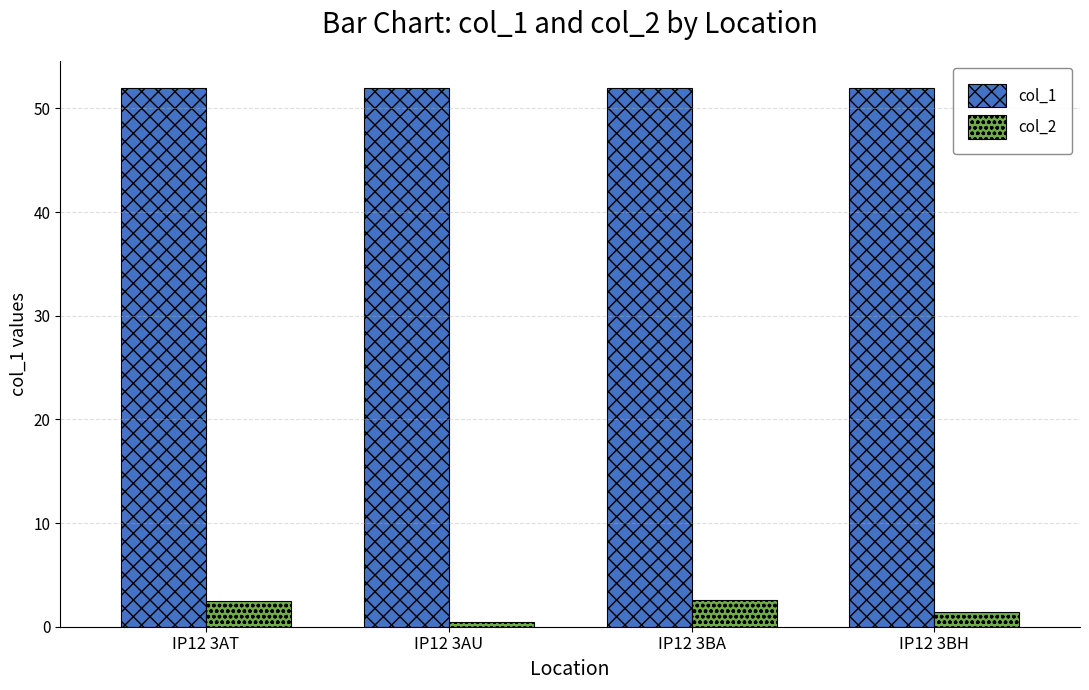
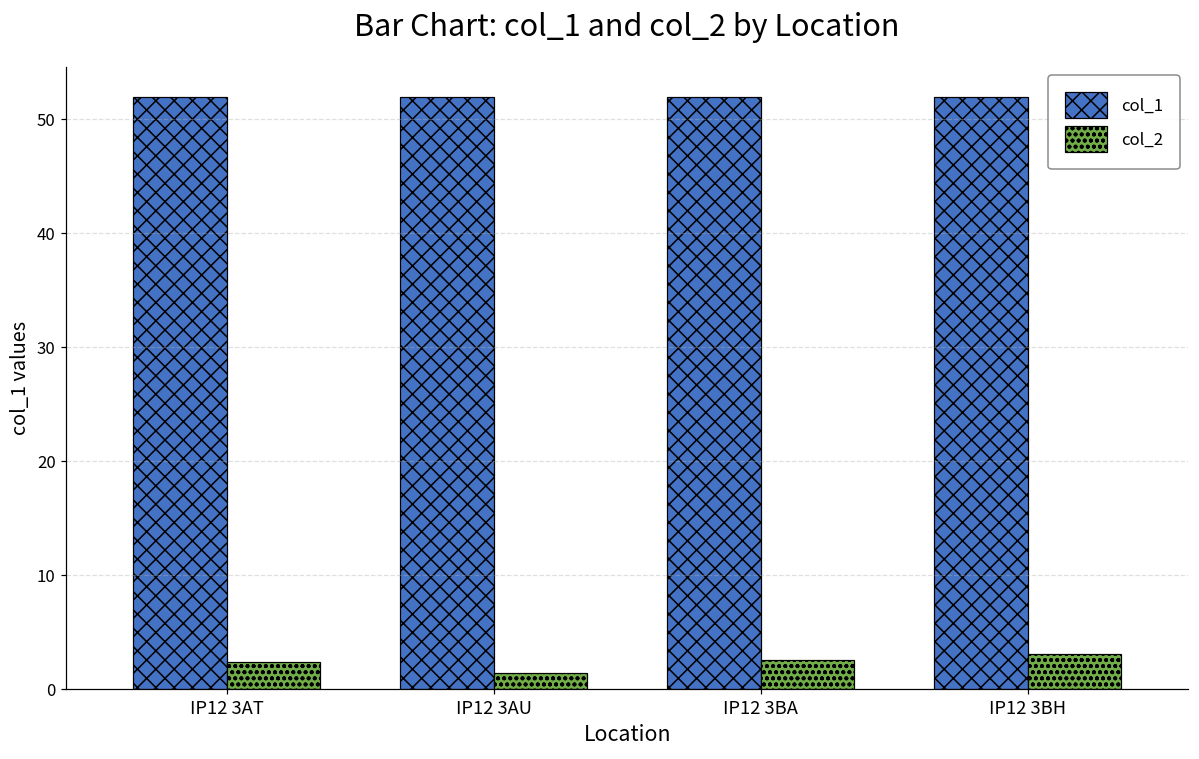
col_2, IP12 3AU: 0.4 -> 1.4
col_2, IP12 3BH: 1.4 -> 3.1
